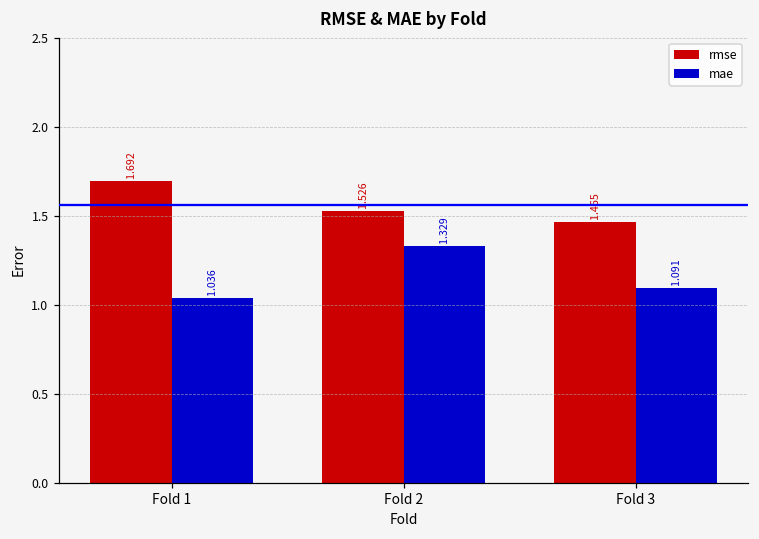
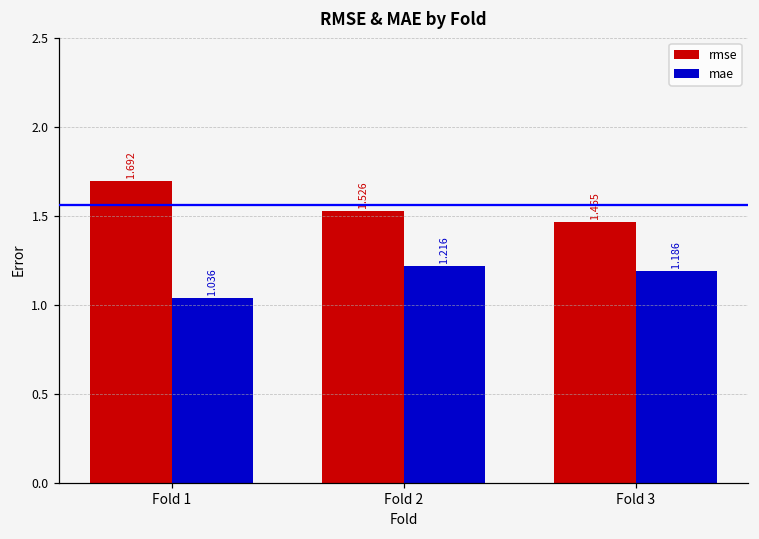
mae, Fold 2: 1.329 -> 1.216
mae, Fold 3: 1.091 -> 1.186
